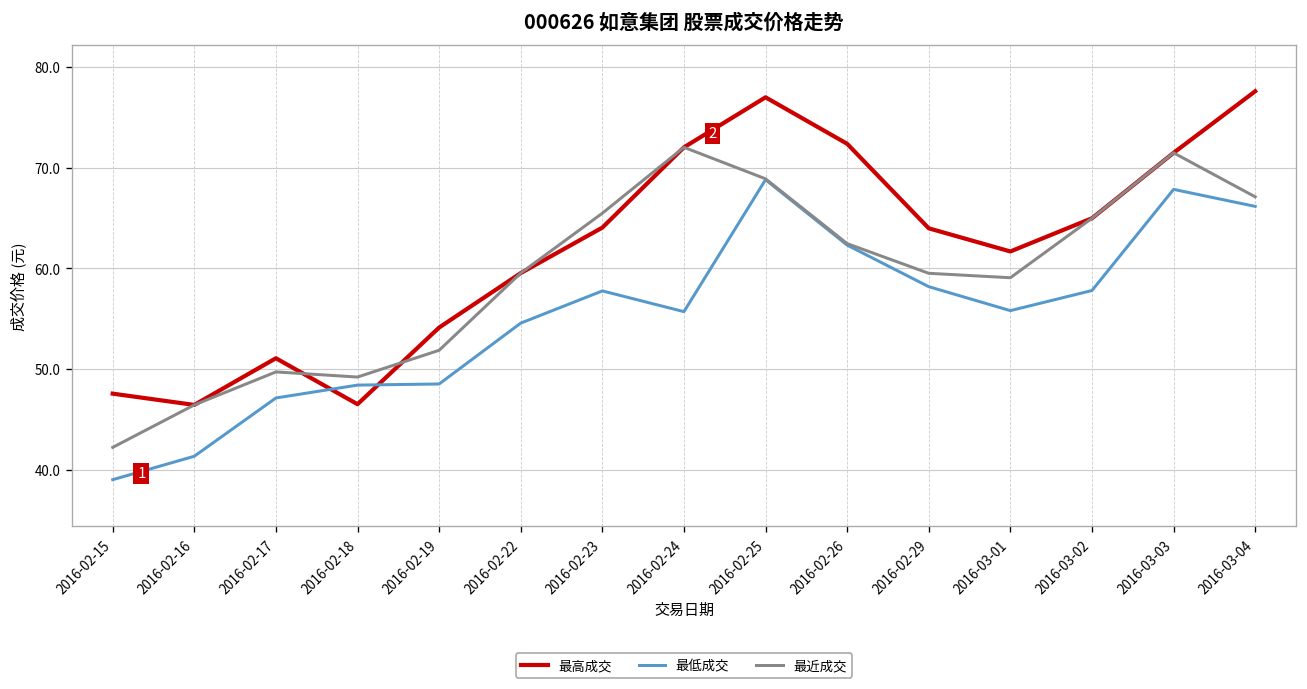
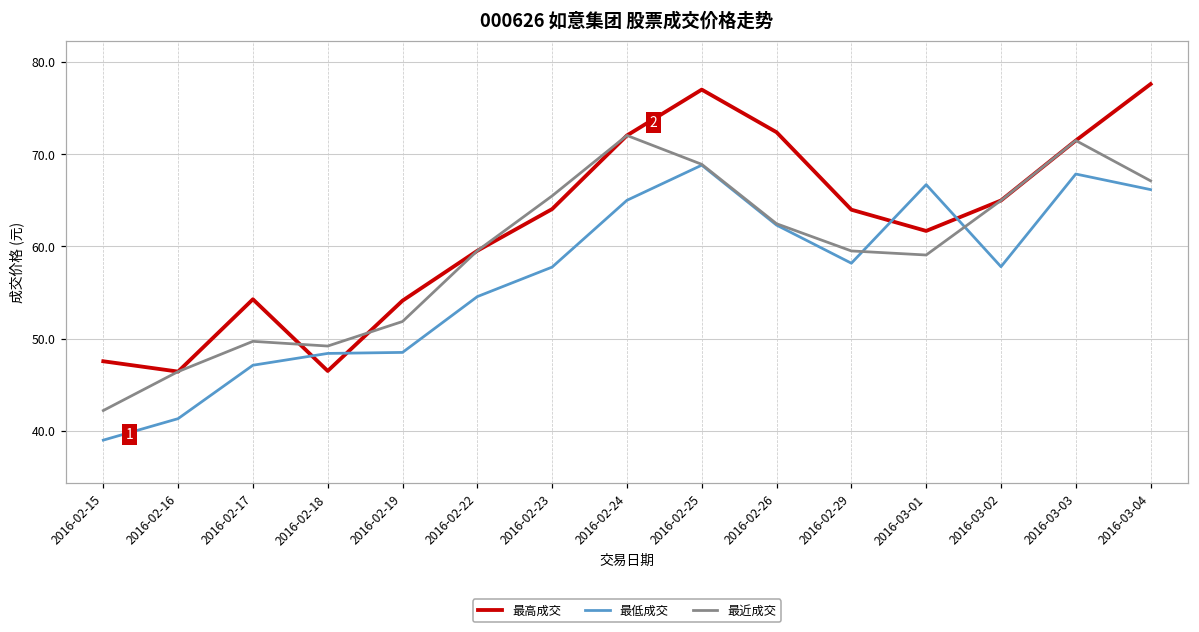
最高成交, 2016-02-17: 51 -> 54
最低成交, 2016-02-24: 56 -> 65
最低成交, 2016-03-01: 56 -> 67
